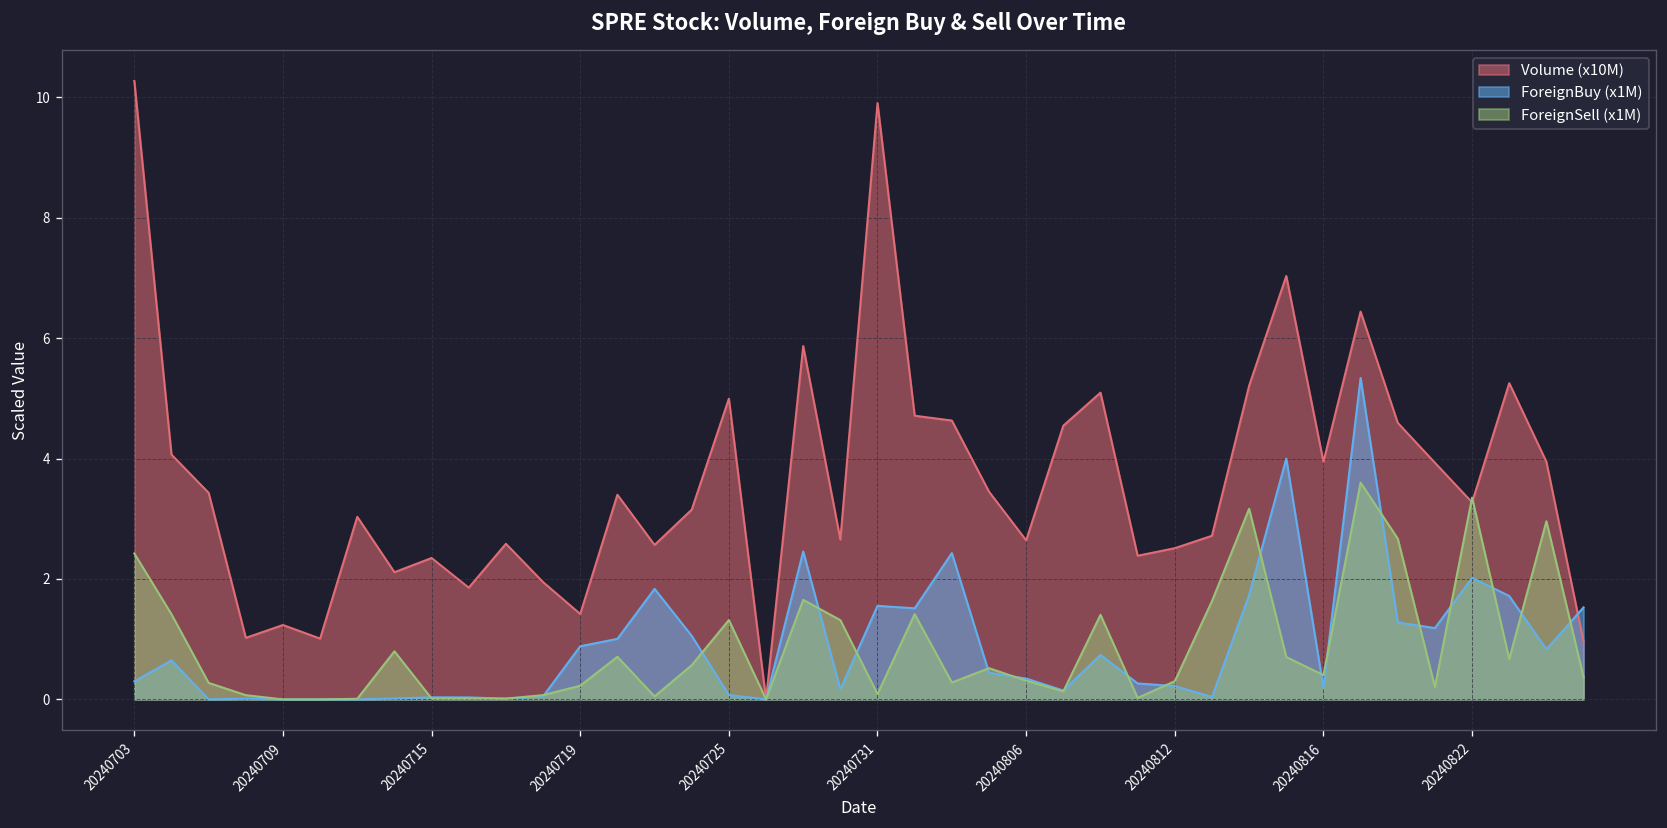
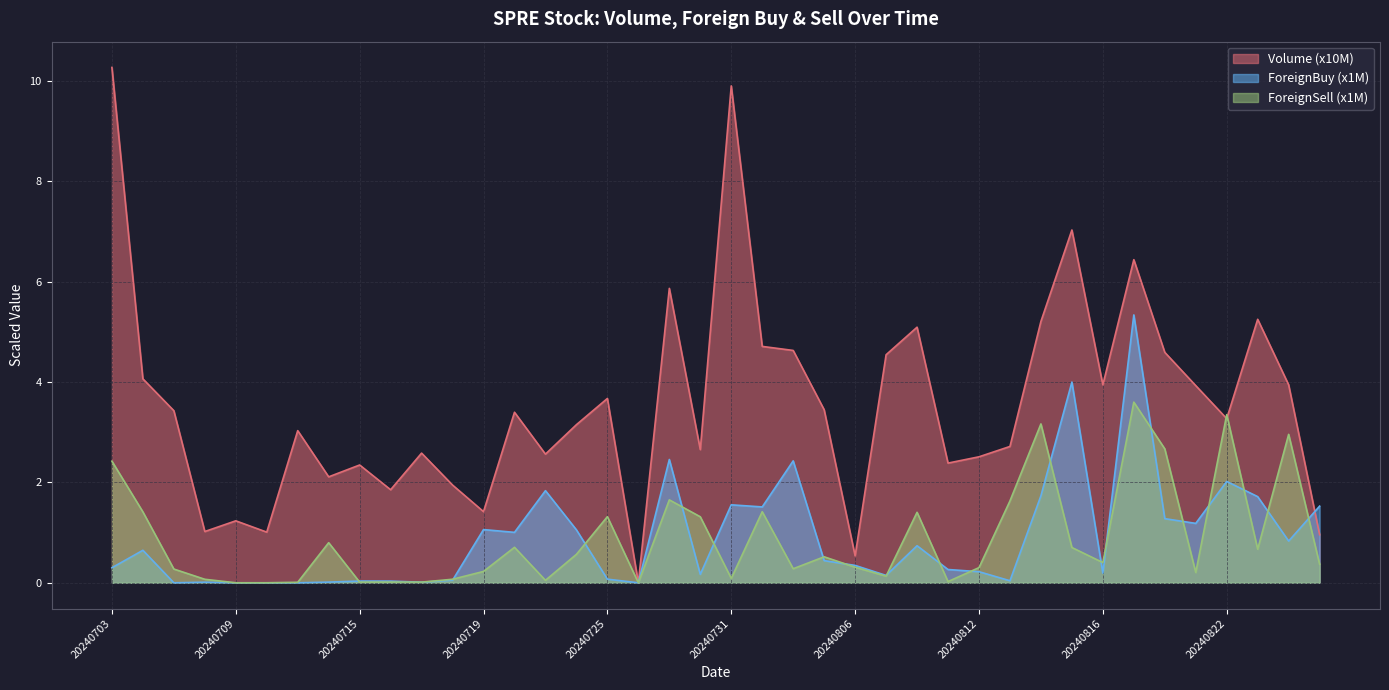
ForeignBuy (x1M), 20240719: 0.9 -> 1.1
Volume (x10M), 20240725: 5.0 -> 3.7
Volume (x10M), 20240806: 2.6 -> 0.5
